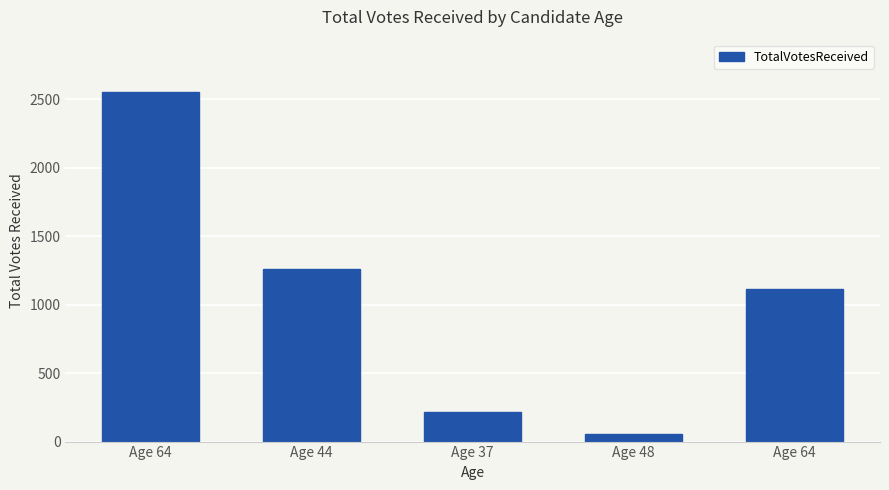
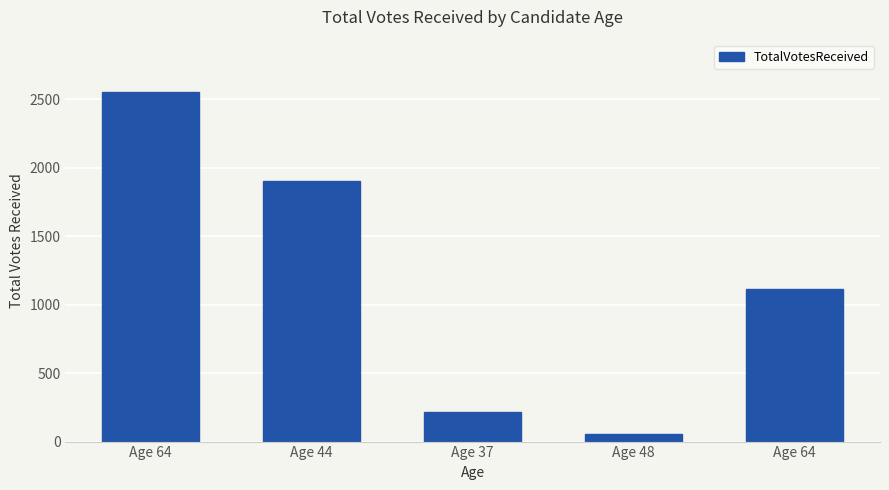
Age 44: 1260 -> 1900
